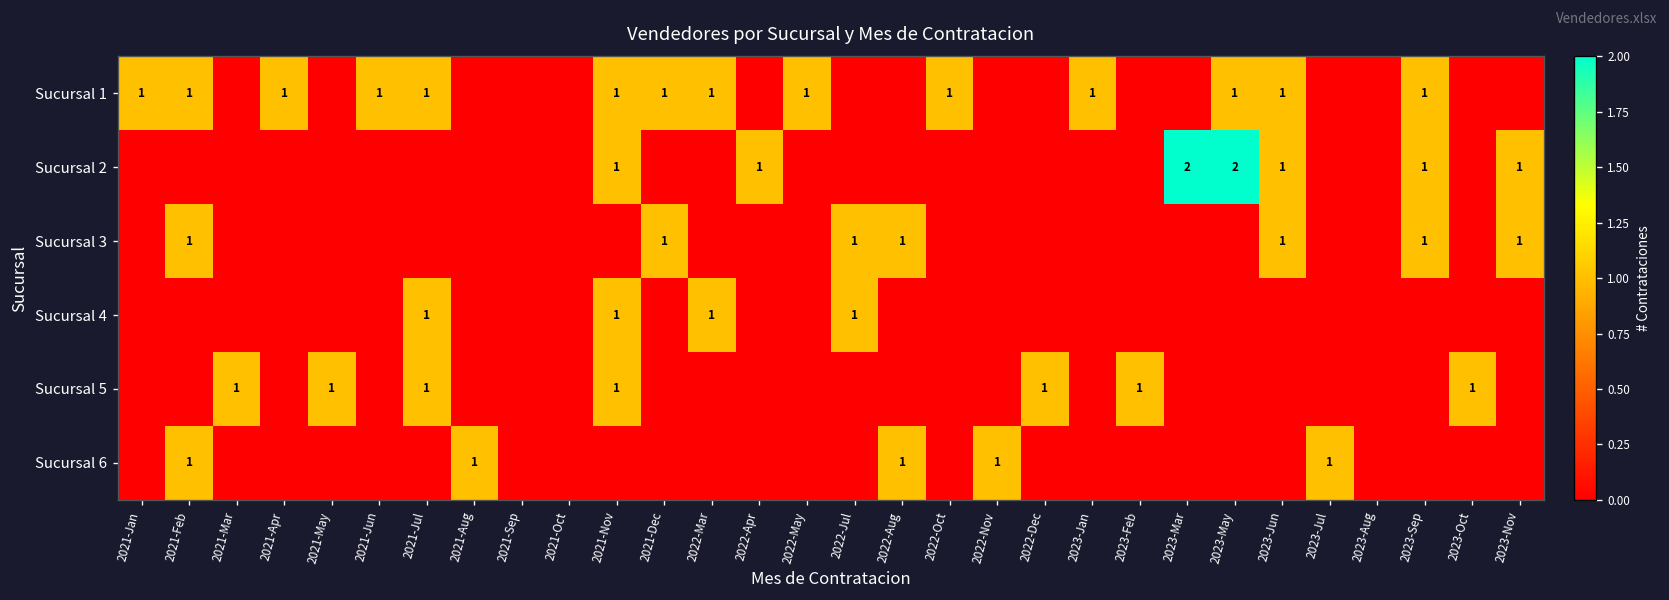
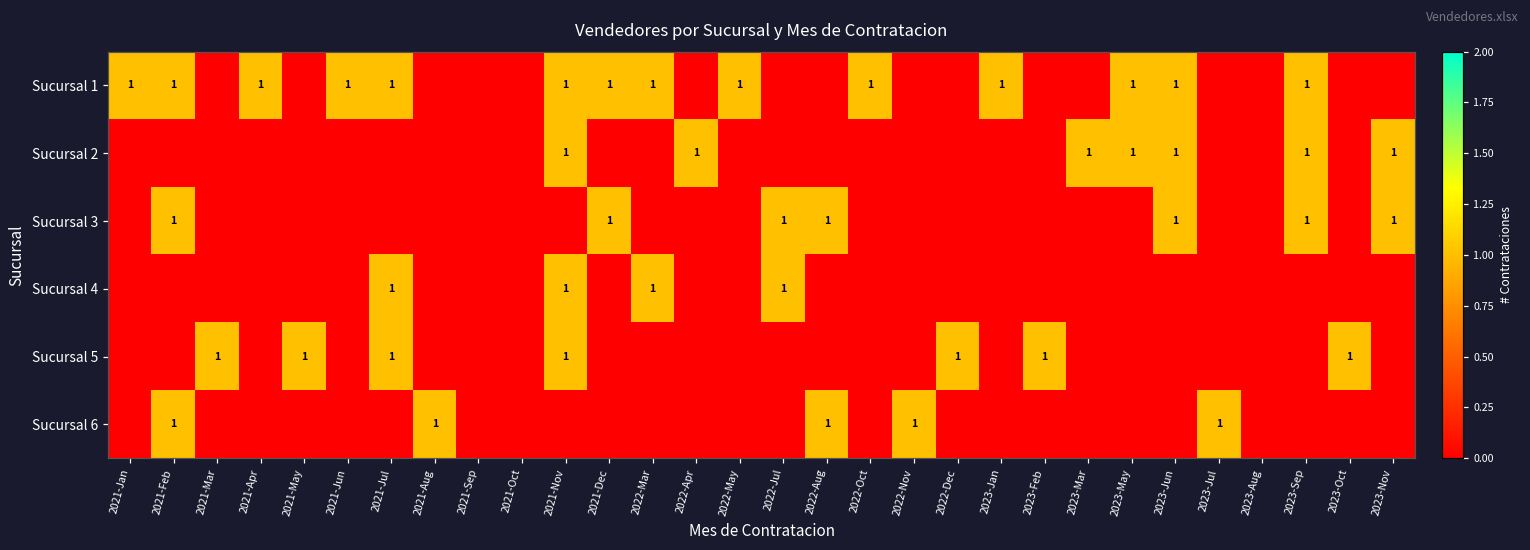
Sucursal 2, 2023-Mar: 2 -> 1
Sucursal 2, 2023-May: 2 -> 1
